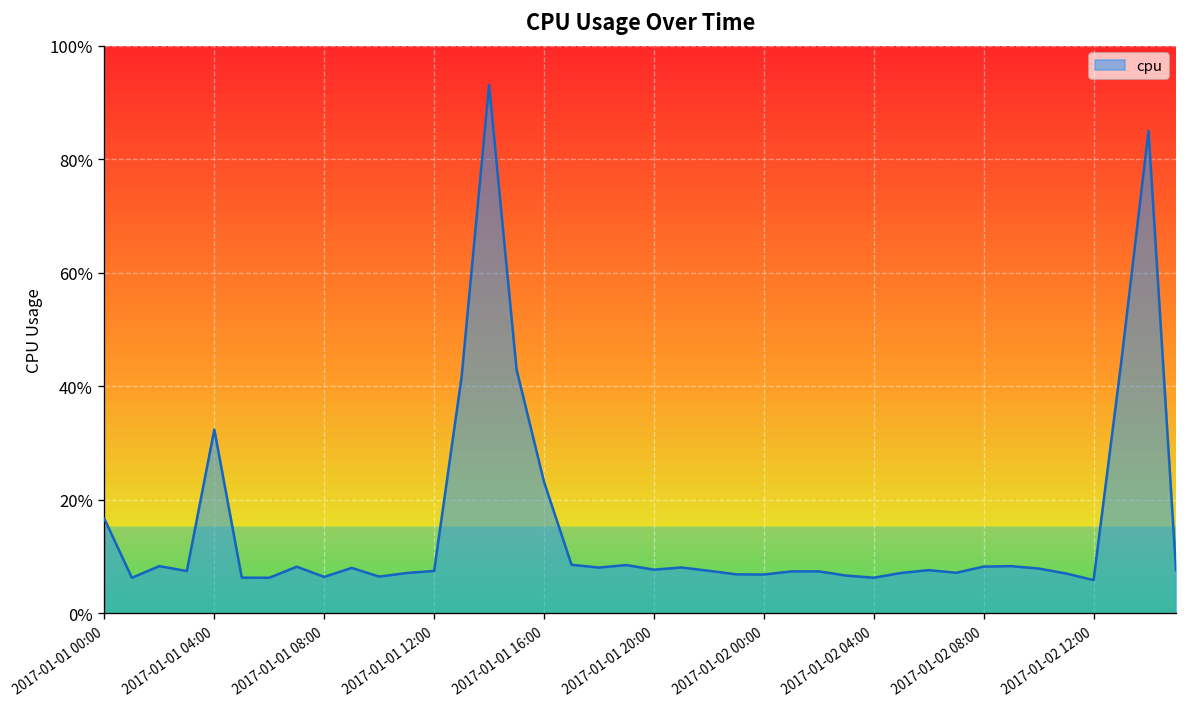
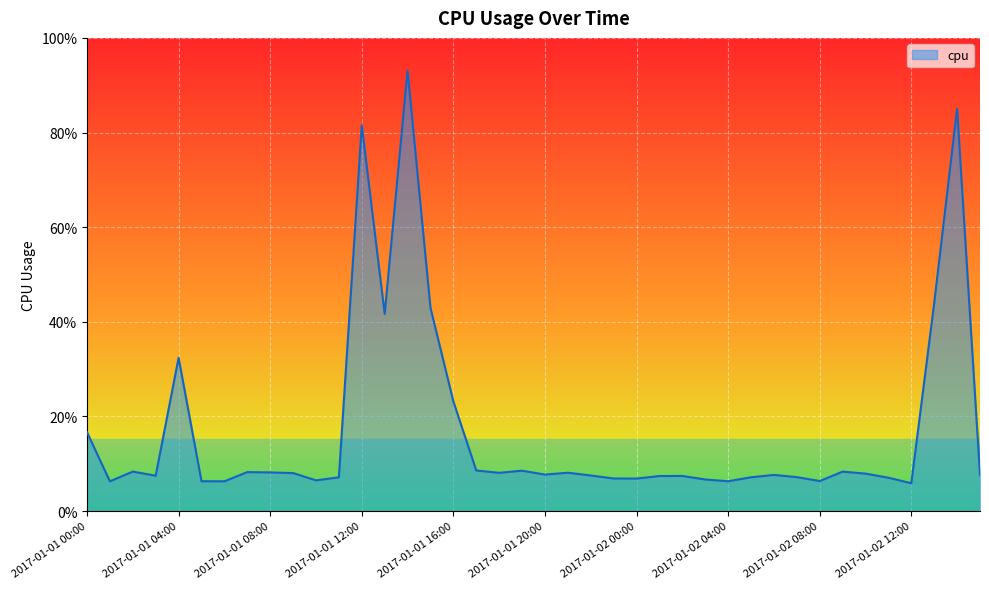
2017-01-01 08:00: 6% -> 8%
2017-01-01 12:00: 7% -> 82%
2017-01-02 08:00: 8% -> 6%
